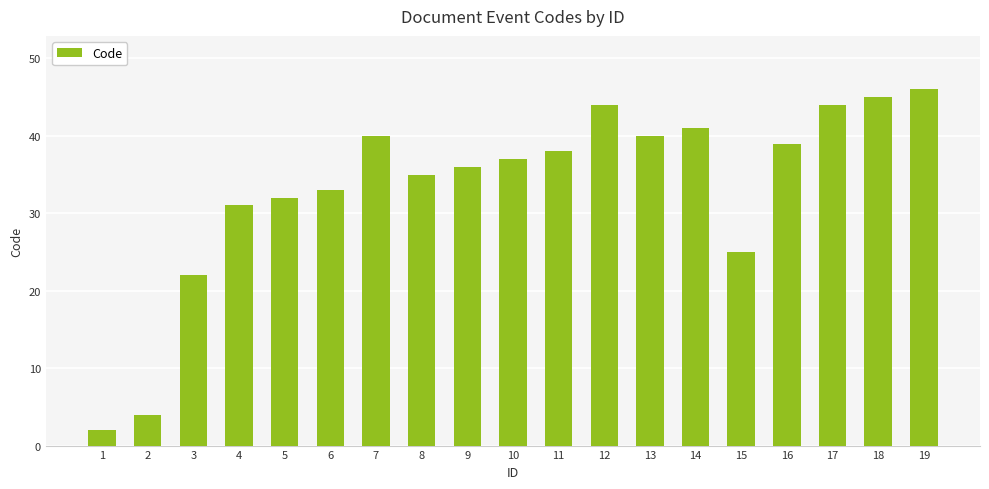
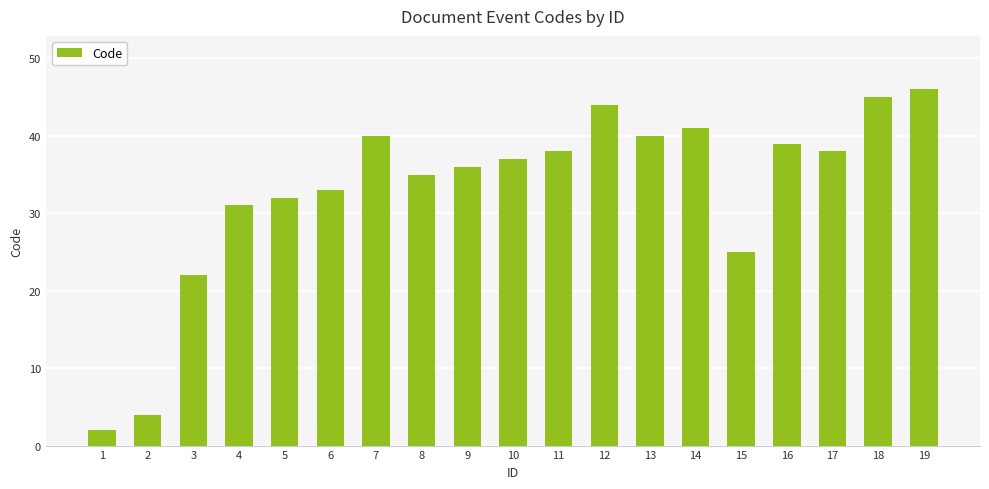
17: 44 -> 38
